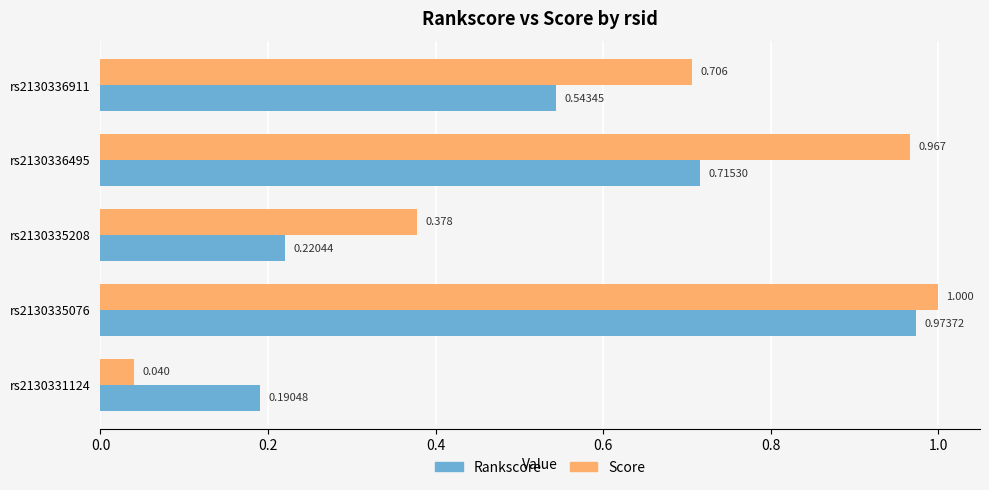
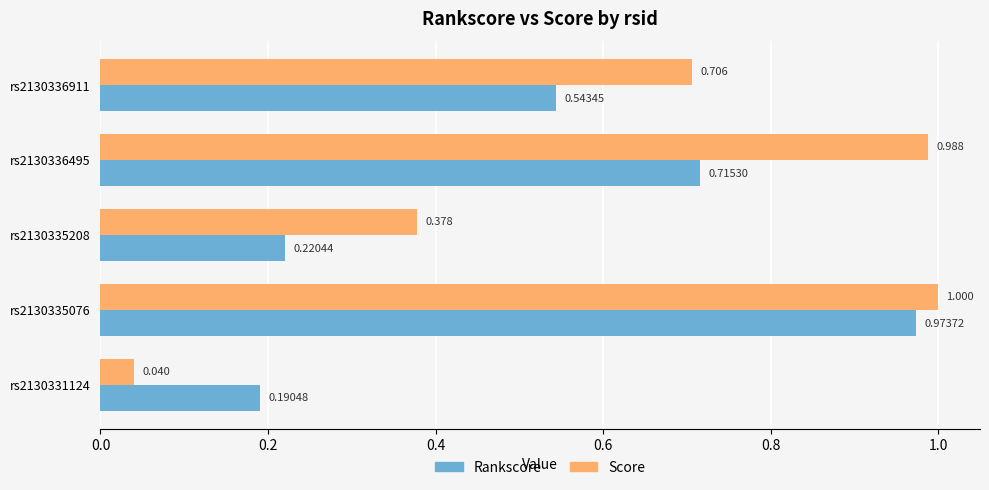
Score, rs2130336495: 0.967 -> 0.988
